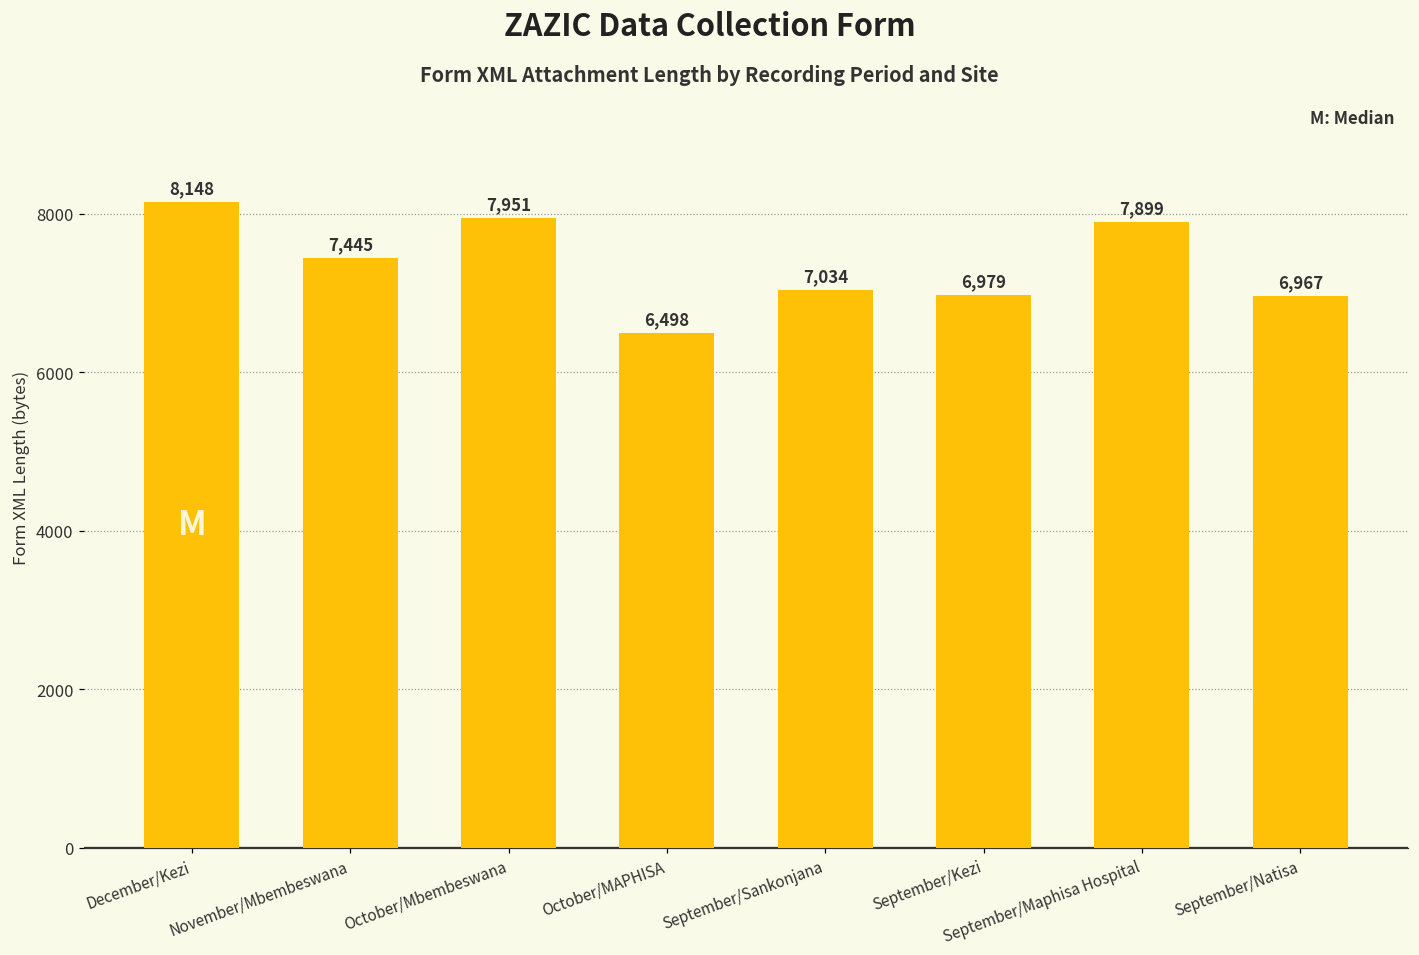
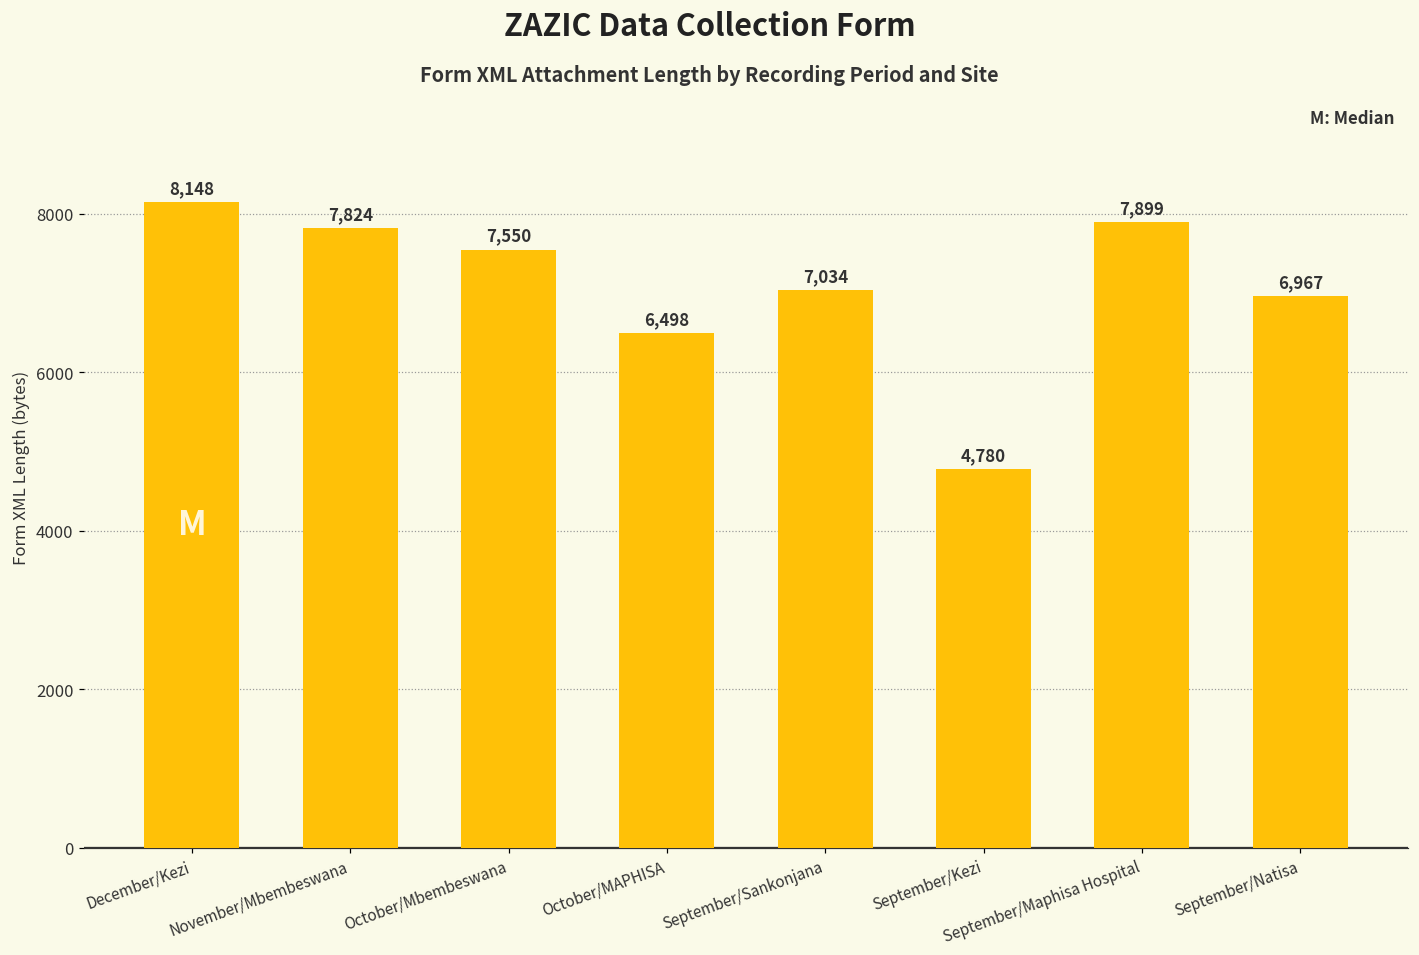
November/Mbembeswana: 7,445 -> 7,824
October/Mbembeswana: 7,951 -> 7,550
September/Kezi: 6,979 -> 4,780
